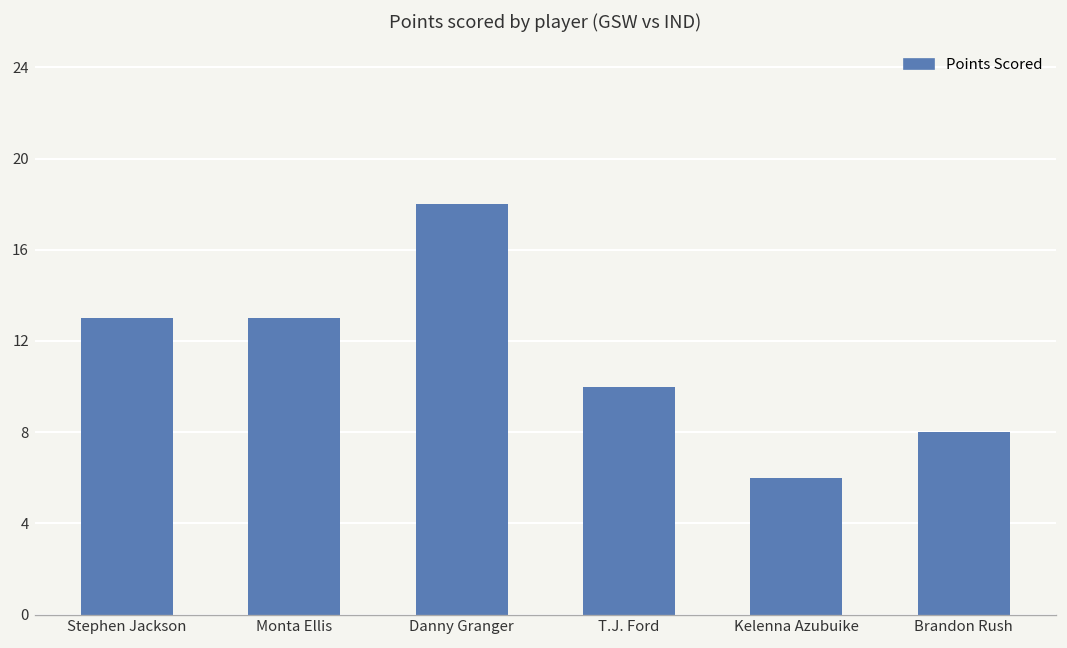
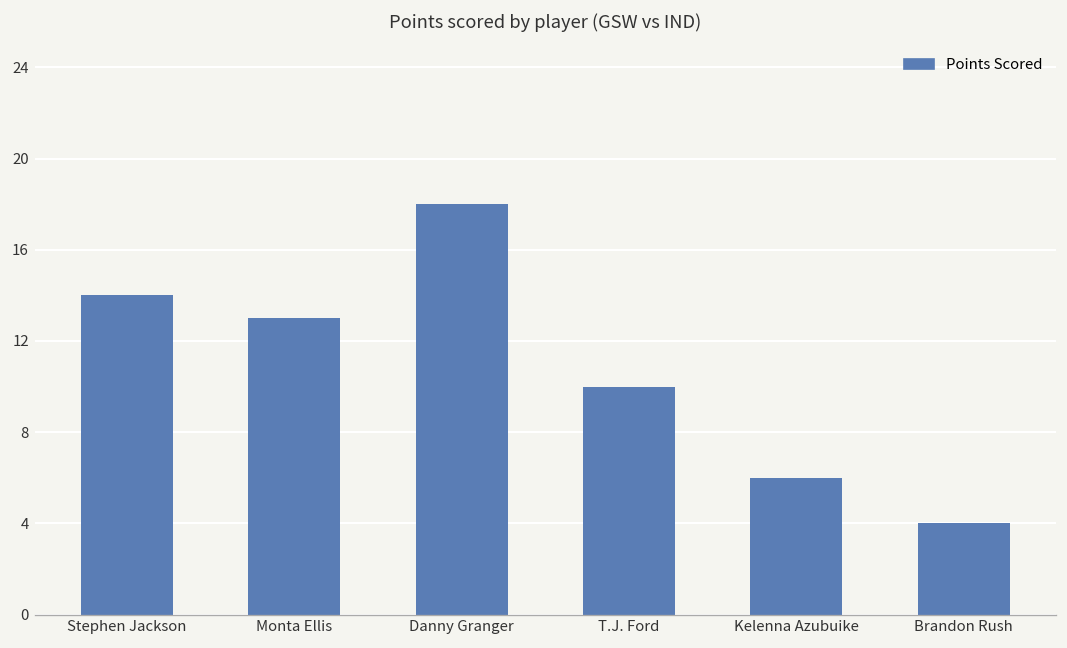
Stephen Jackson: 13 -> 14
Brandon Rush: 8 -> 4
